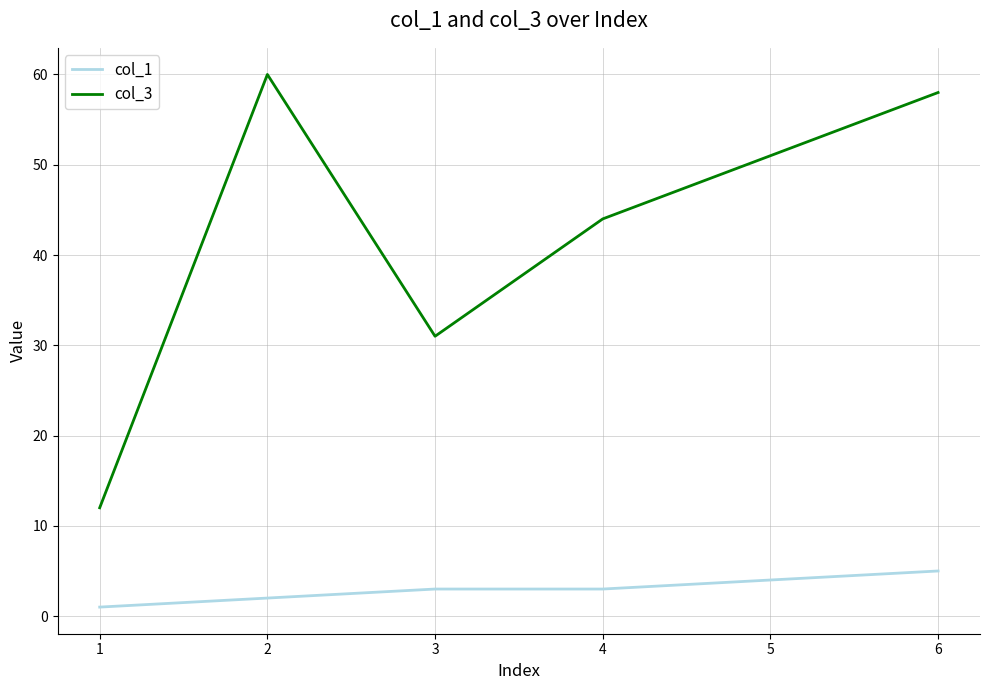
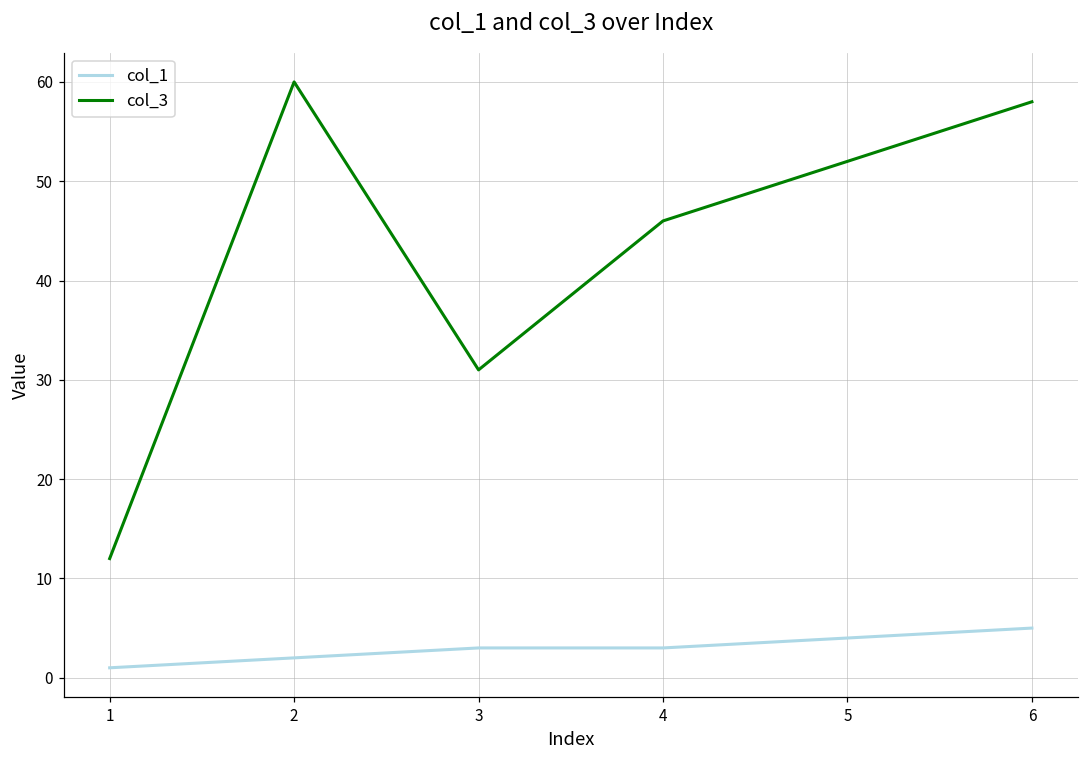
col_3, 4: 44 -> 46
